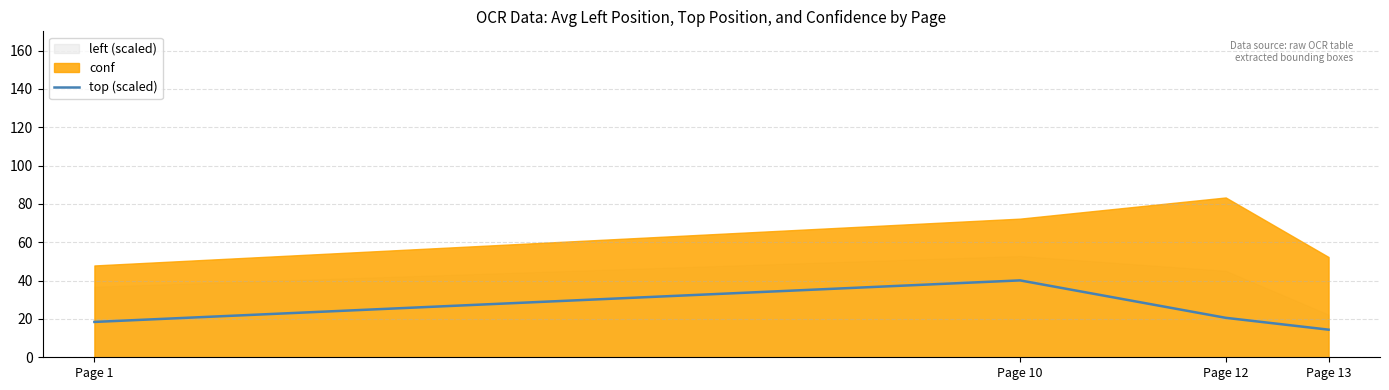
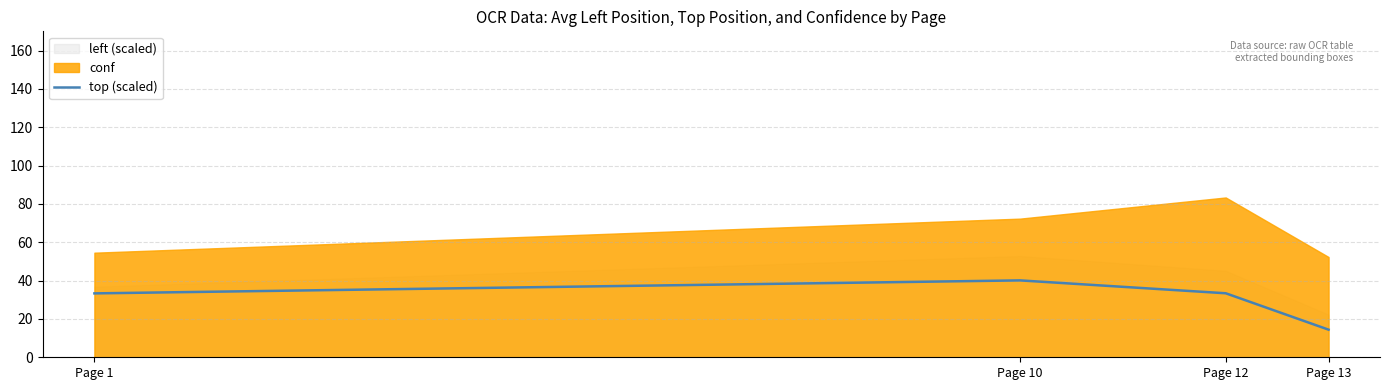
top (scaled), Page 1: 18 -> 33
conf, Page 1: 48 -> 55
top (scaled), Page 12: 21 -> 33
